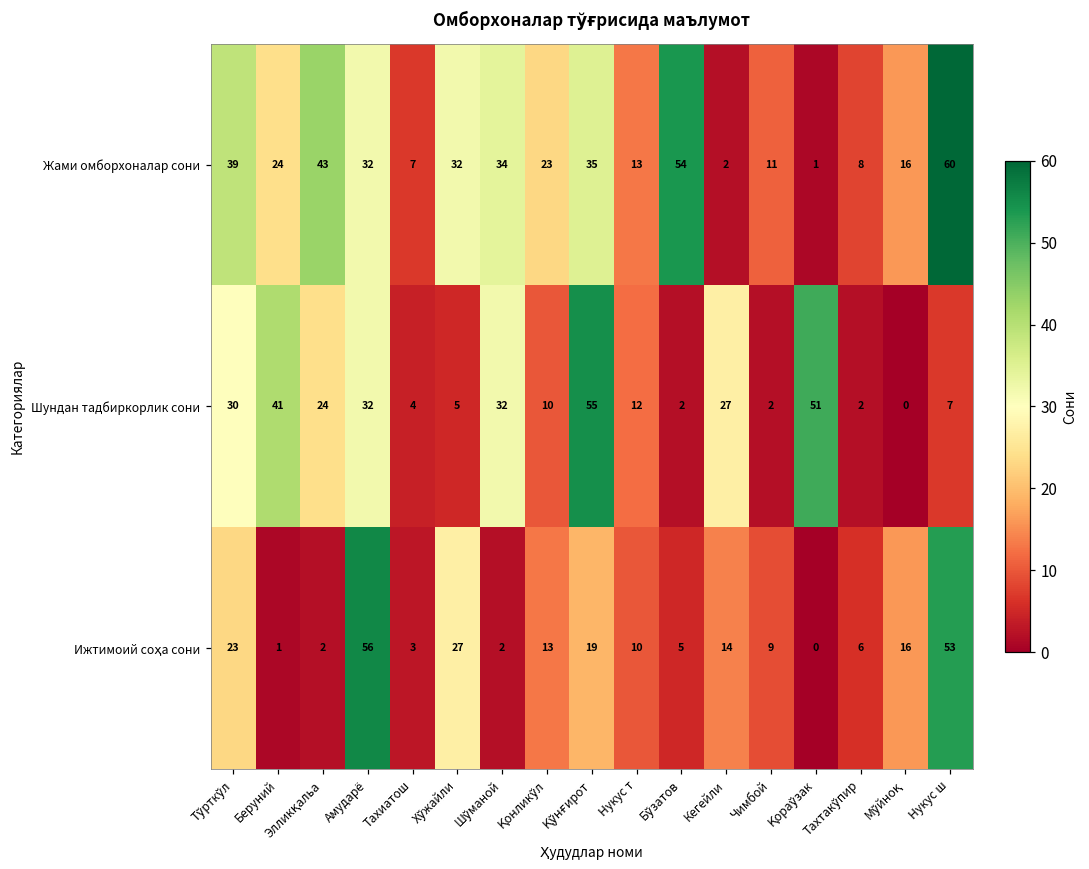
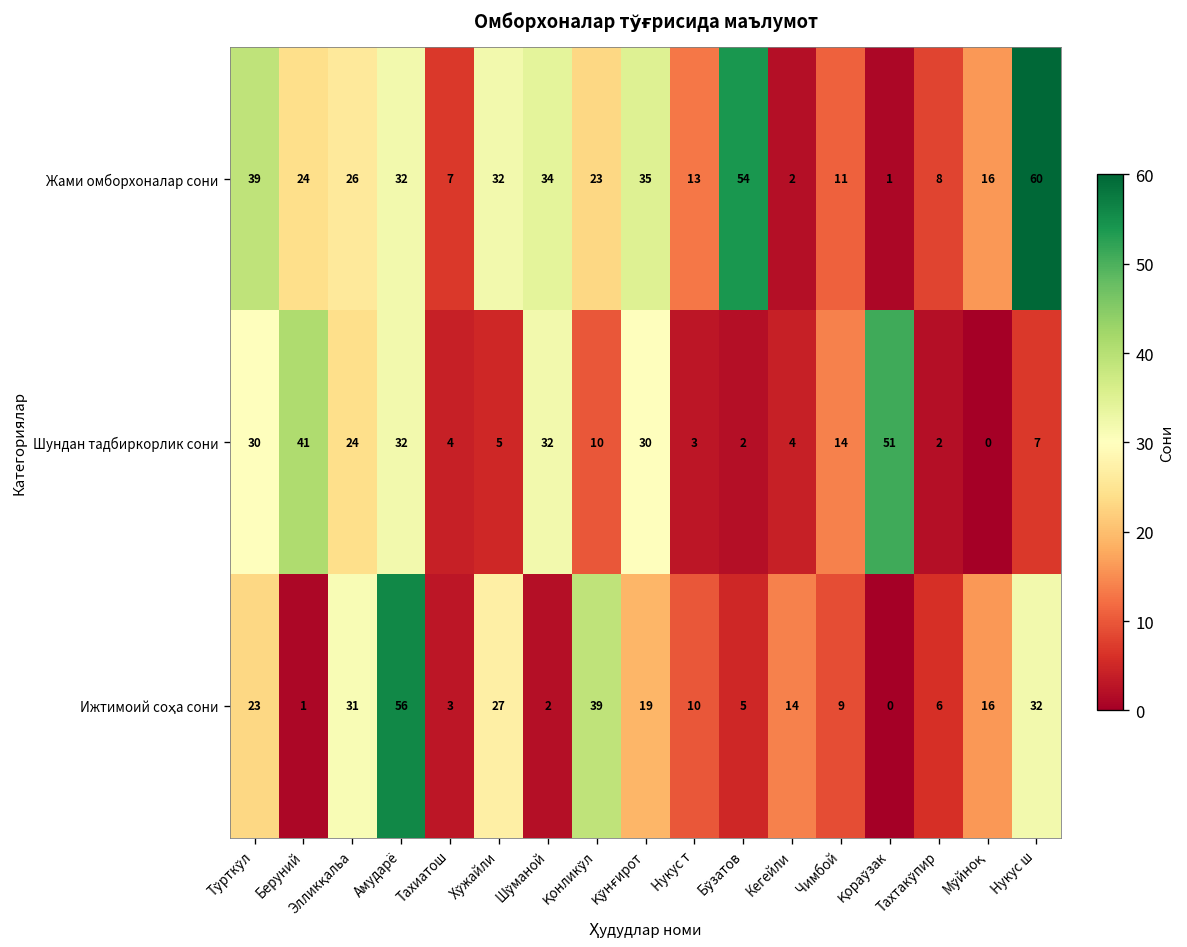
Жами омборхоналар сони, Элликқальа: 43 -> 26
Шундан тадбиркорлик сони, Қўнғирот: 55 -> 30
Шундан тадбиркорлик сони, Нукус т: 12 -> 3
Шундан тадбиркорлик сони, Кегейли: 27 -> 4
Шундан тадбиркорлик сони, Чимбой: 2 -> 14
Ижтимоий соҳа сони, Элликқальа: 2 -> 31
Ижтимоий соҳа сони, Қонликўл: 13 -> 39
Ижтимоий соҳа сони, Нукус ш: 53 -> 32
